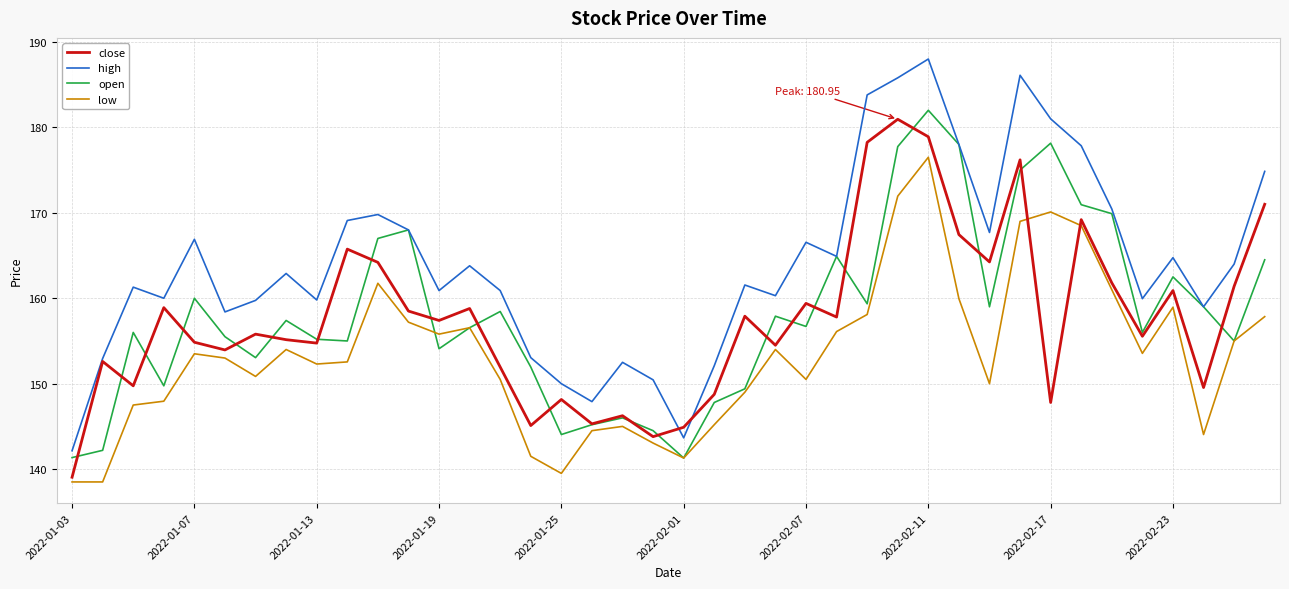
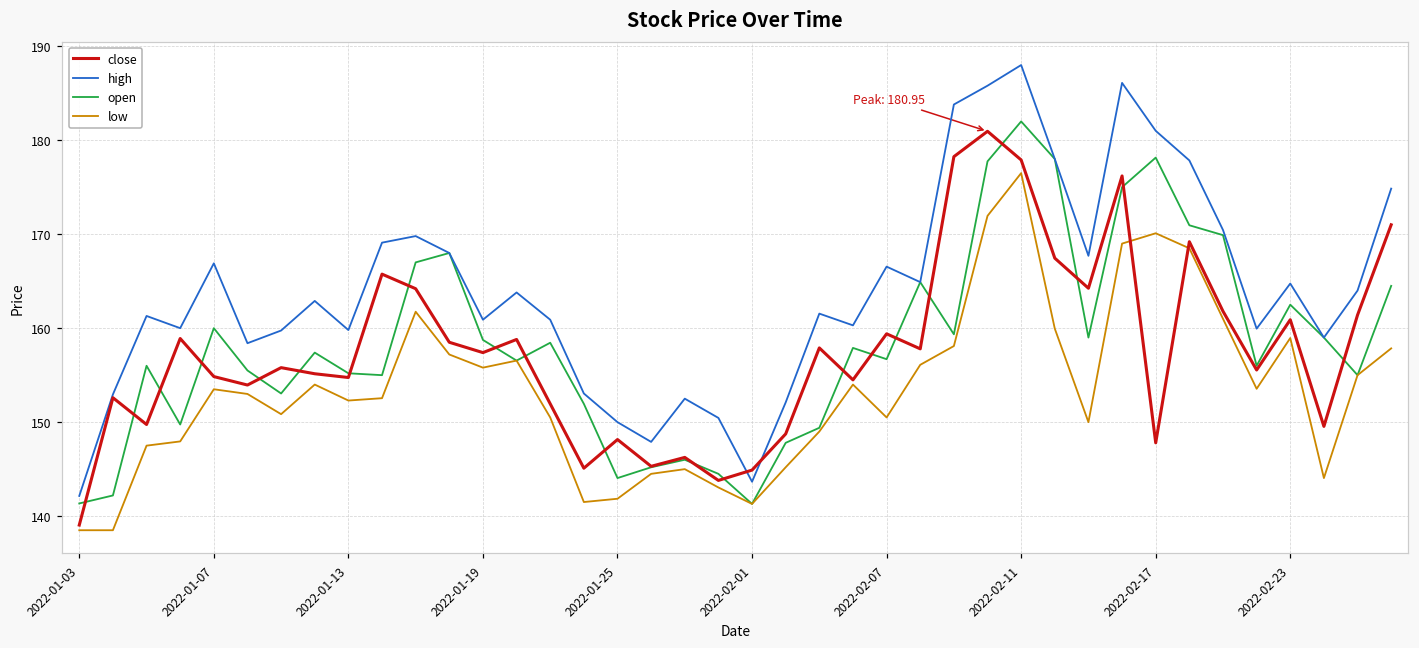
open, 2022-01-19: 154 -> 159
low, 2022-01-25: 140 -> 142
close, 2022-02-11: 179 -> 178
